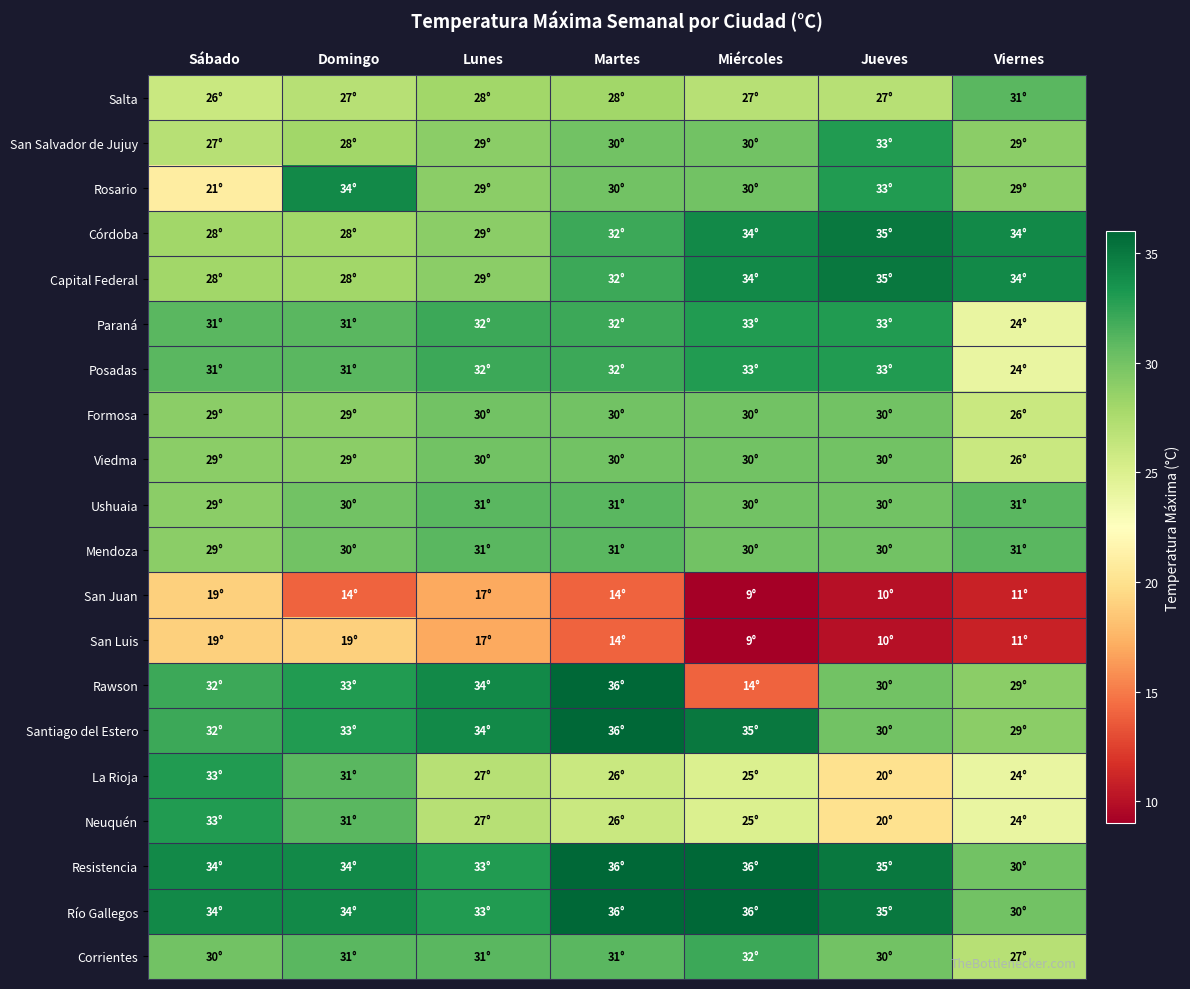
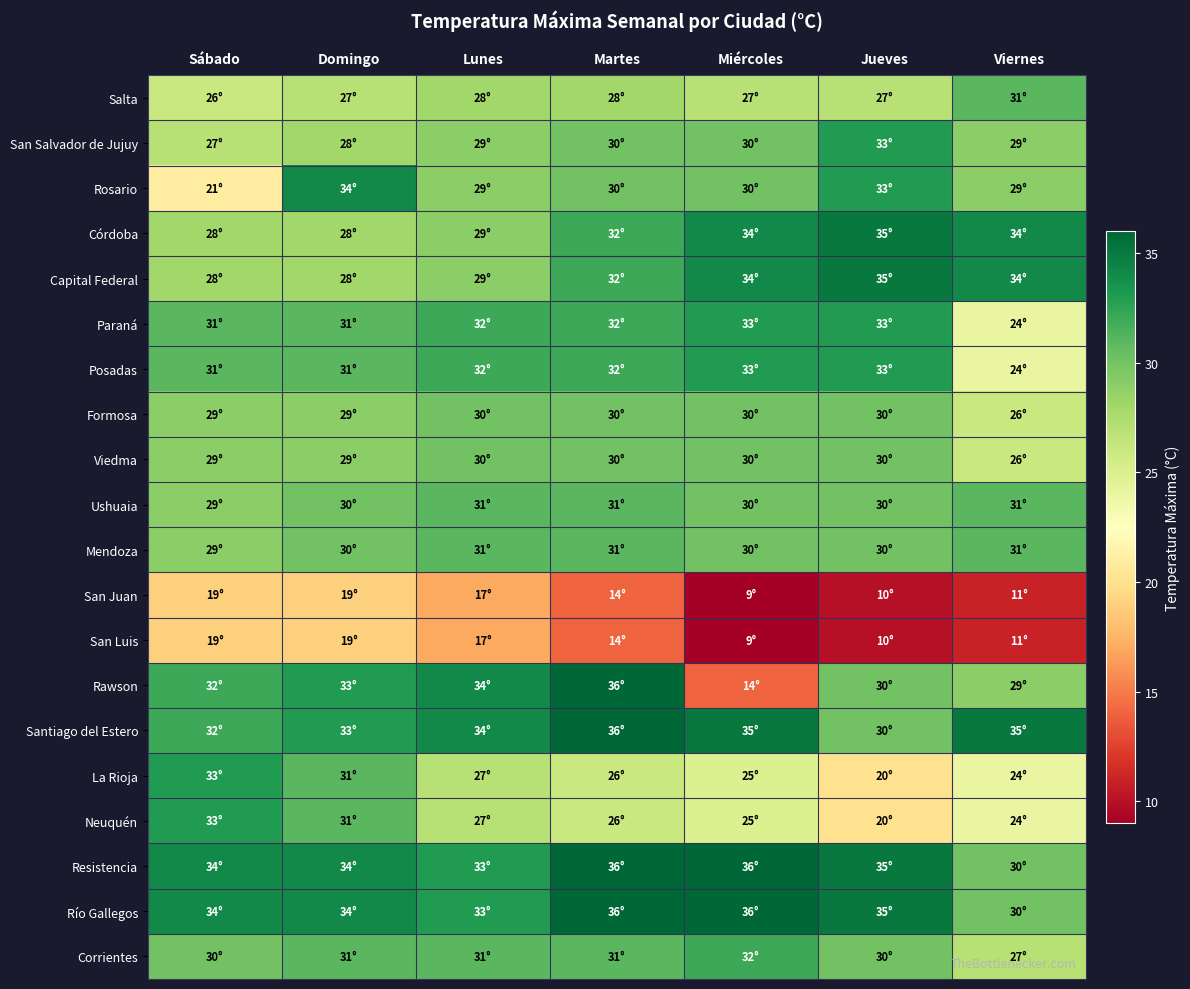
San Juan, Domingo: 14° -> 19°
Santiago del Estero, Viernes: 29° -> 35°
